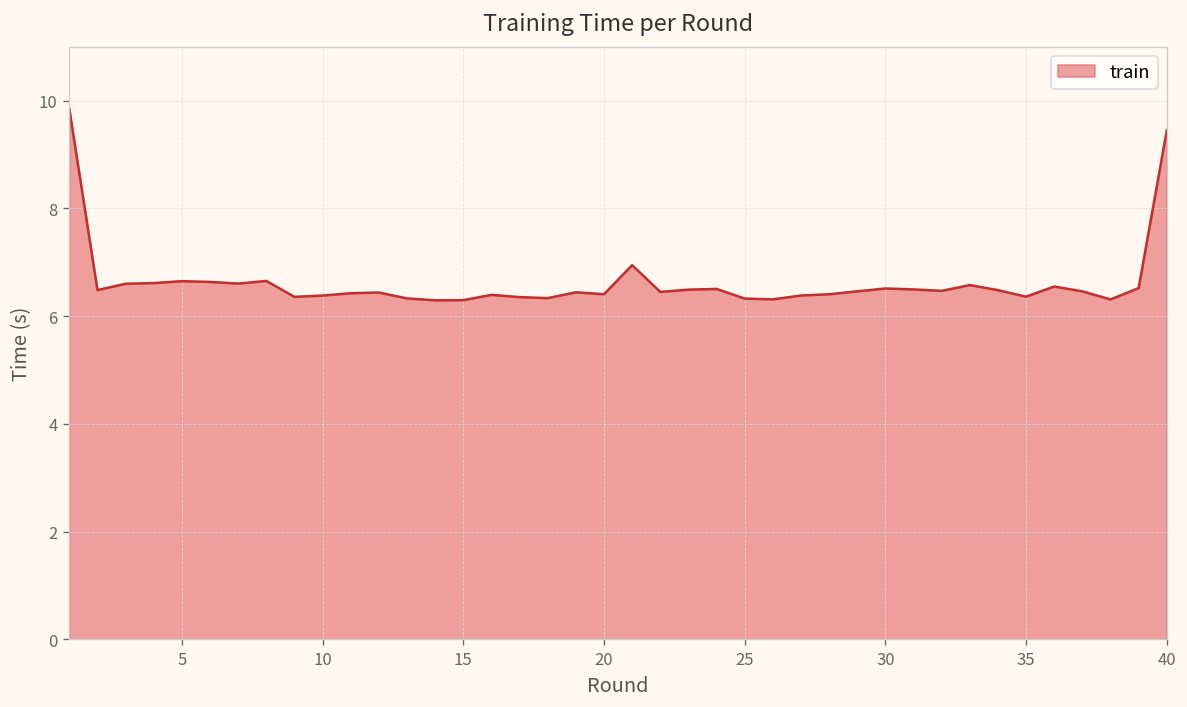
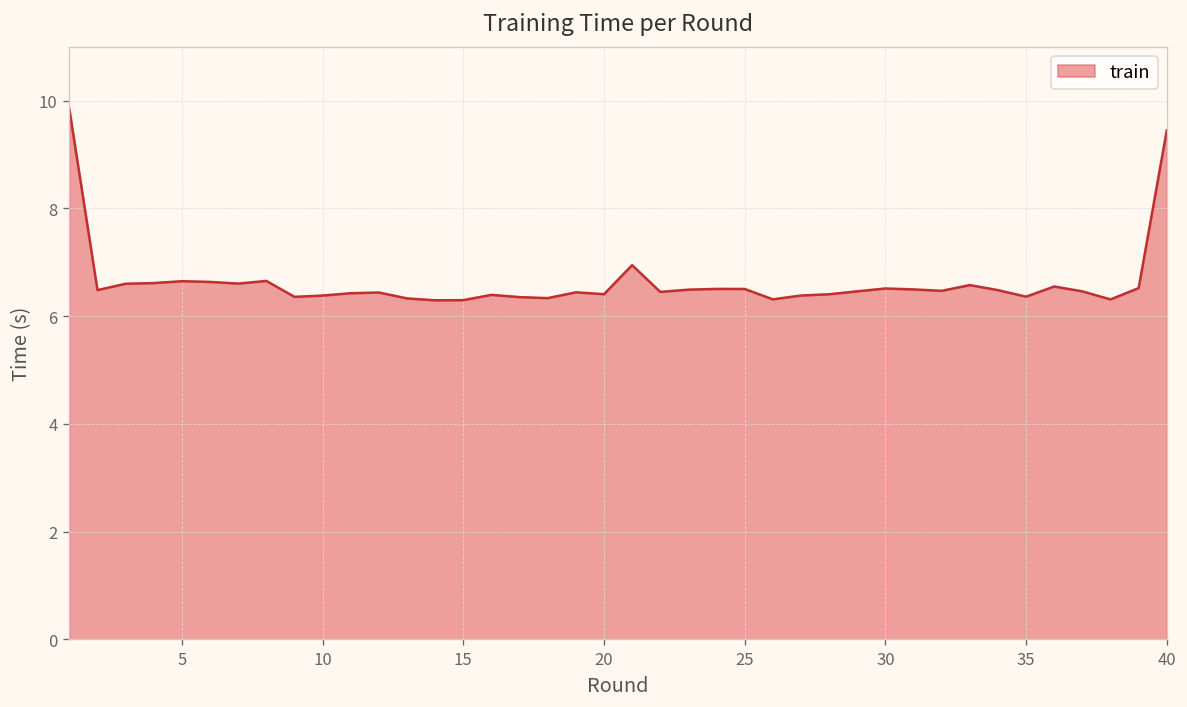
25: 6.3 -> 6.5
